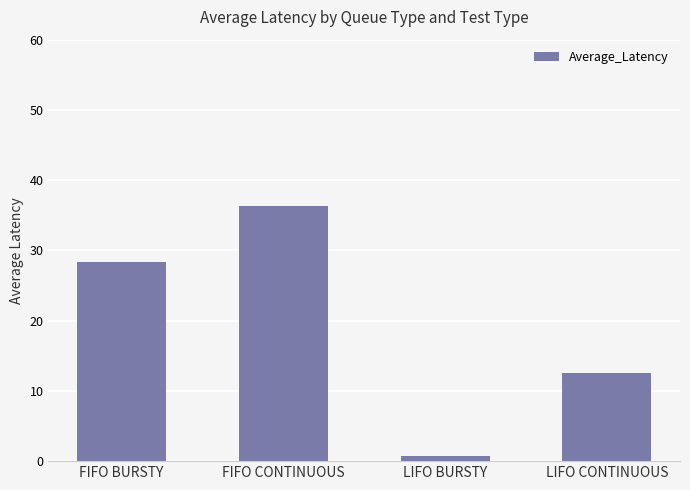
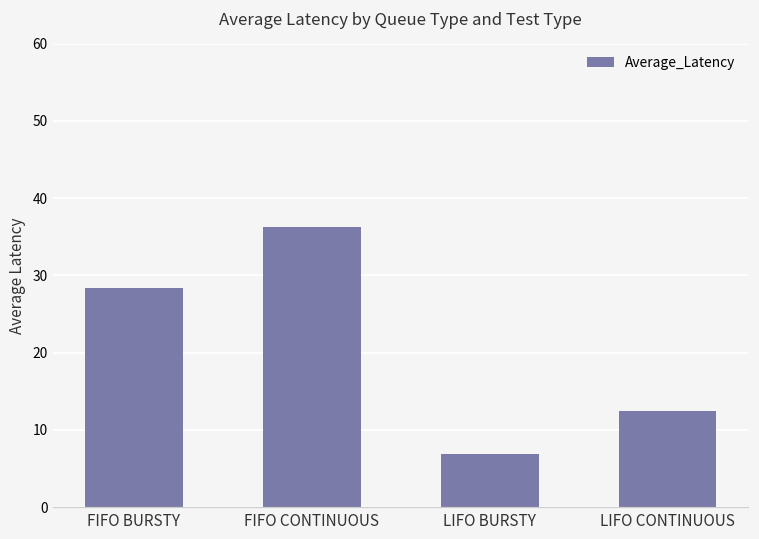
LIFO BURSTY: 1 -> 7
